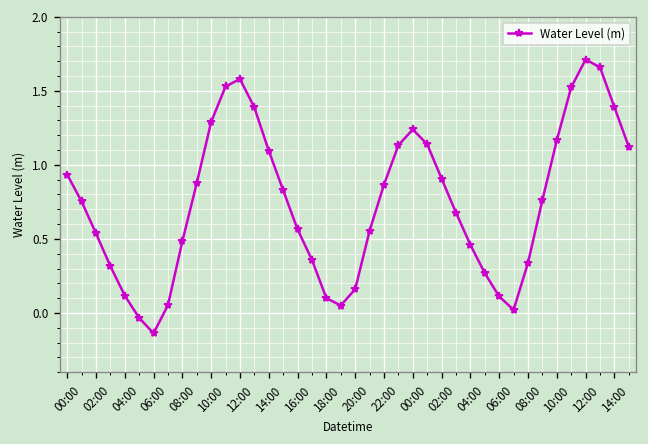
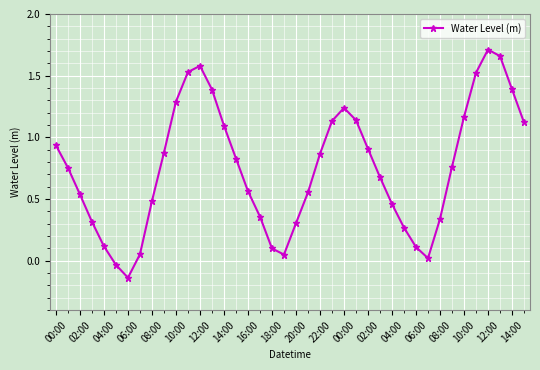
20:00: 0.16 -> 0.30
